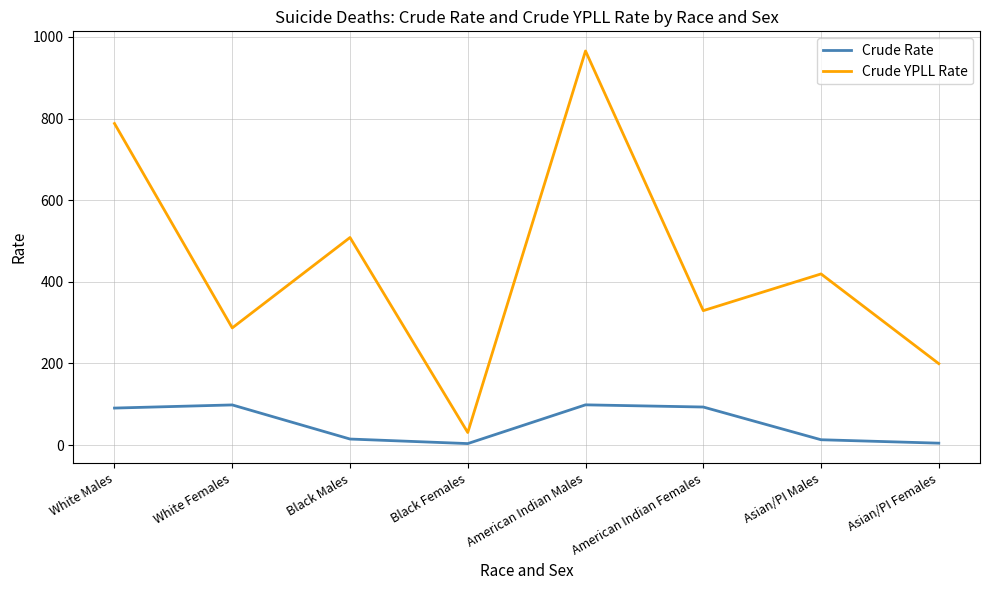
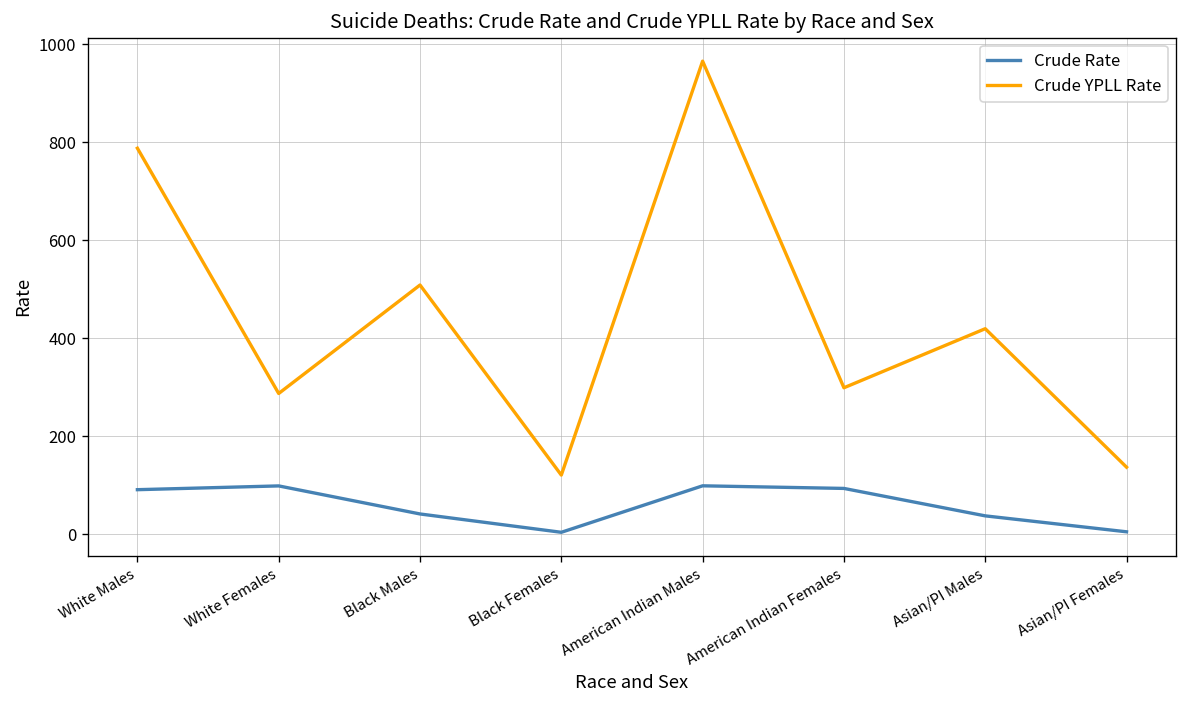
Crude Rate, Black Males: 10 -> 40
Crude YPLL Rate, Black Females: 30 -> 120
Crude YPLL Rate, American Indian Females: 330 -> 300
Crude Rate, Asian/PI Males: 10 -> 40
Crude YPLL Rate, Asian/PI Females: 200 -> 140
